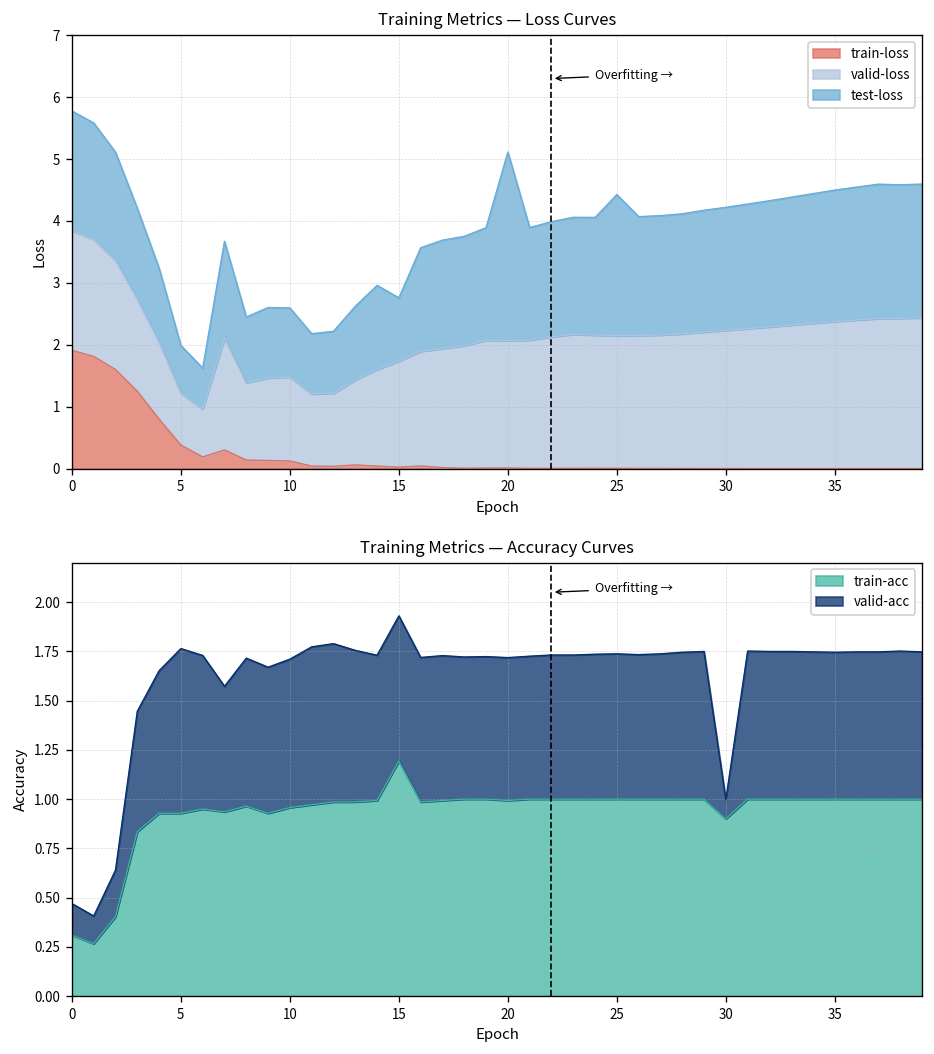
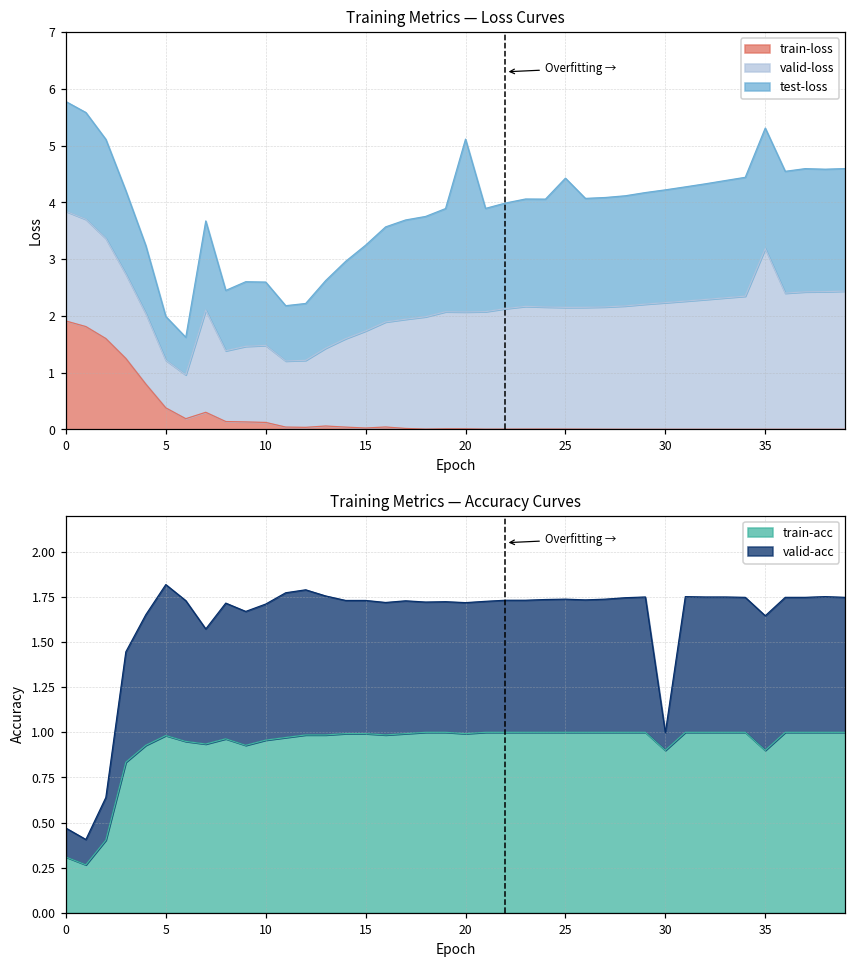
Training Metrics — Loss Curves, test-loss, 15: 1.0 -> 1.5
Training Metrics — Loss Curves, valid-loss, 35: 2.4 -> 3.2
Training Metrics — Accuracy Curves, train-acc, 5: 0.93 -> 0.98
Training Metrics — Accuracy Curves, train-acc, 15: 1.19 -> 0.99
Training Metrics — Accuracy Curves, train-acc, 35: 1.0 -> 0.9
